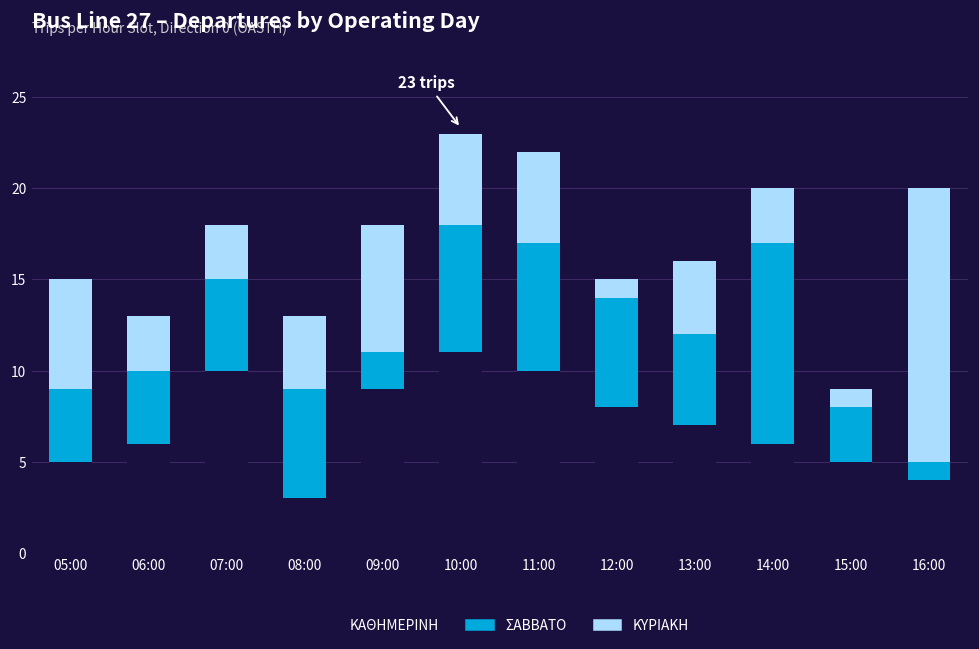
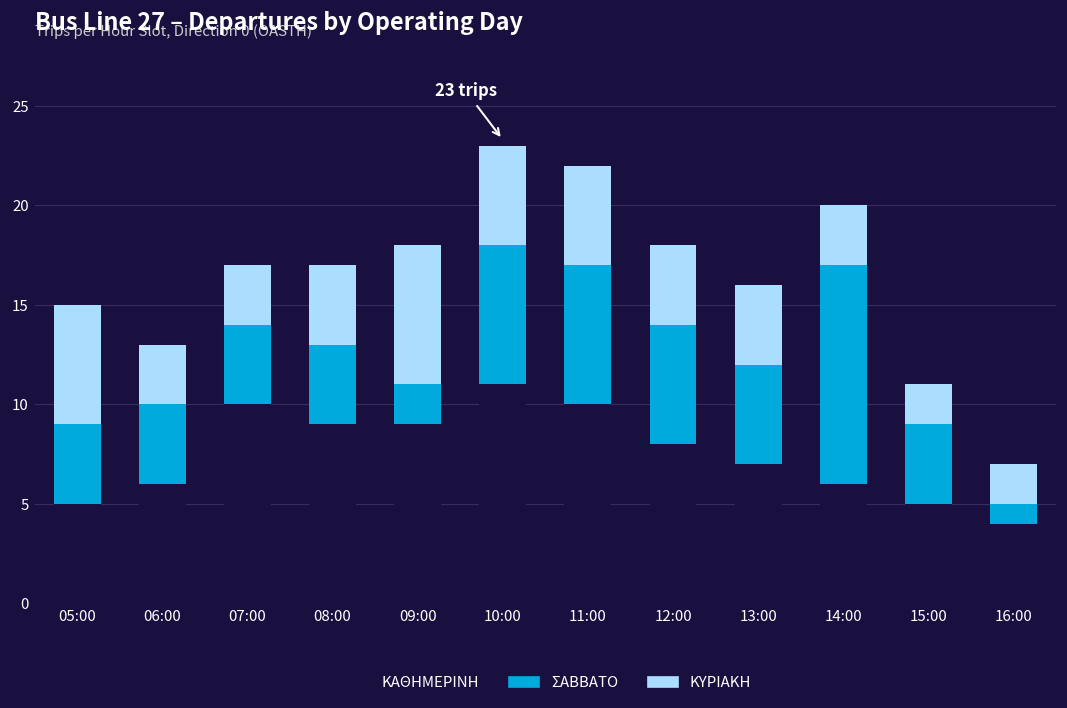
ΣΑΒΒΑΤΟ, 07:00: 5 -> 4
ΚΑΘΗΜΕΡΙΝΗ, 08:00: 3 -> 9
ΣΑΒΒΑΤΟ, 08:00: 6 -> 4
ΚΥΡΙΑΚΗ, 12:00: 1 -> 4
ΣΑΒΒΑΤΟ, 15:00: 3 -> 4
ΚΥΡΙΑΚΗ, 15:00: 1 -> 2
ΚΥΡΙΑΚΗ, 16:00: 15 -> 2
